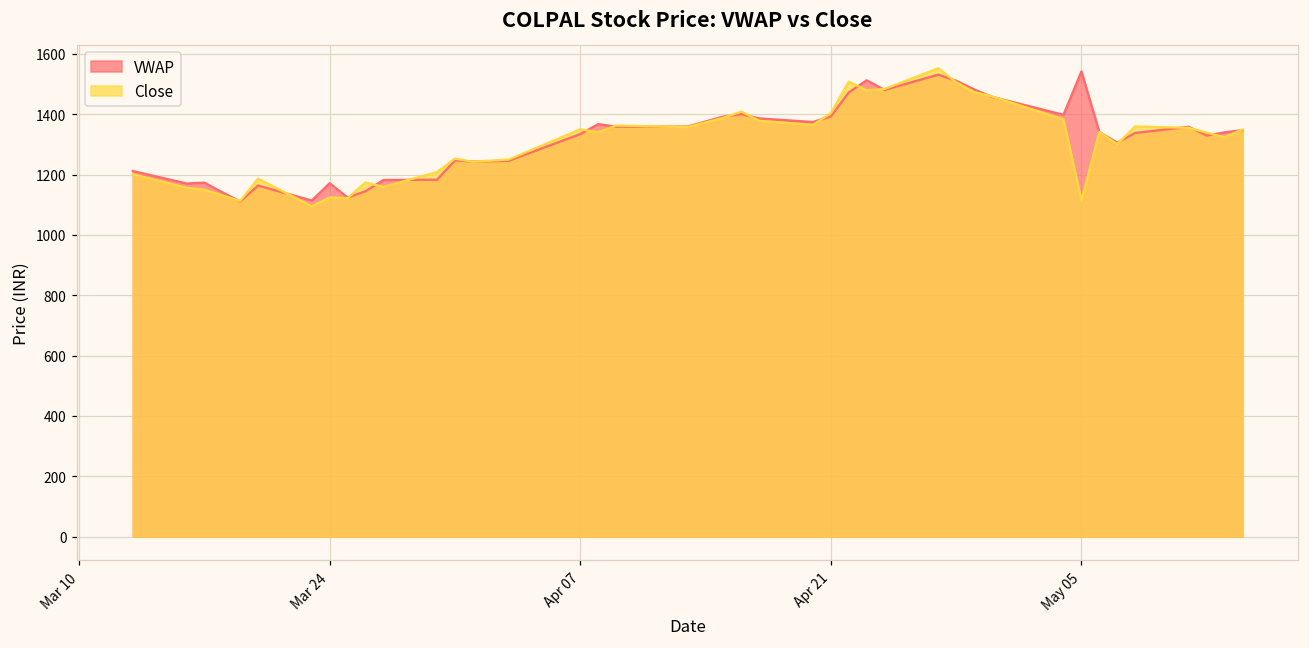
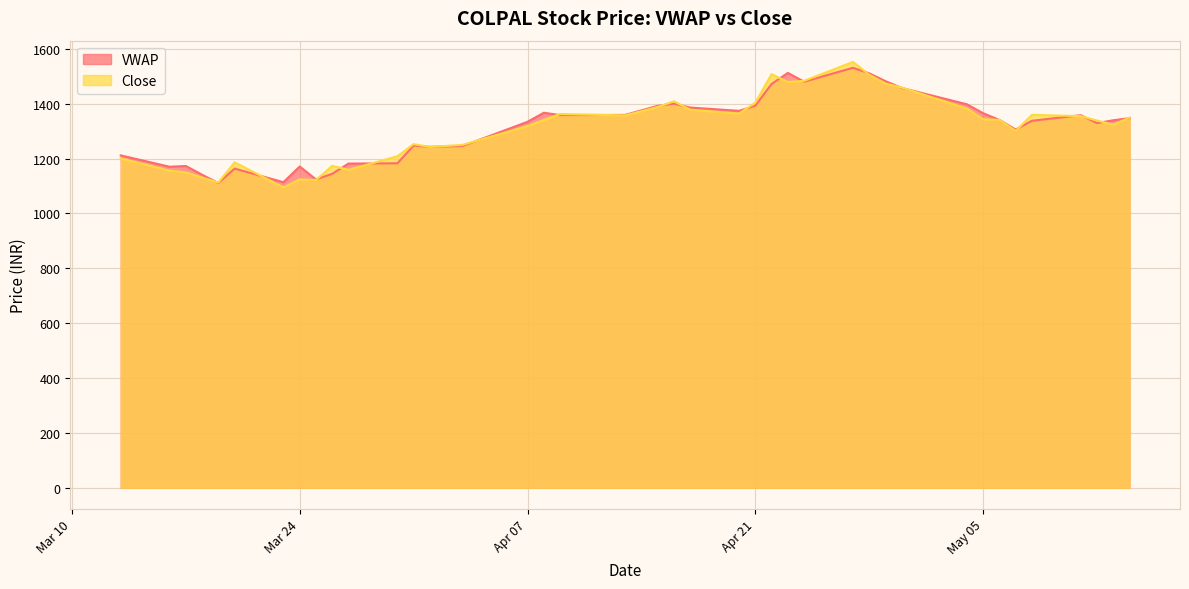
Close, Apr 07: 1350 -> 1320
VWAP, May 05: 1540 -> 1370
Close, May 05: 1110 -> 1340
